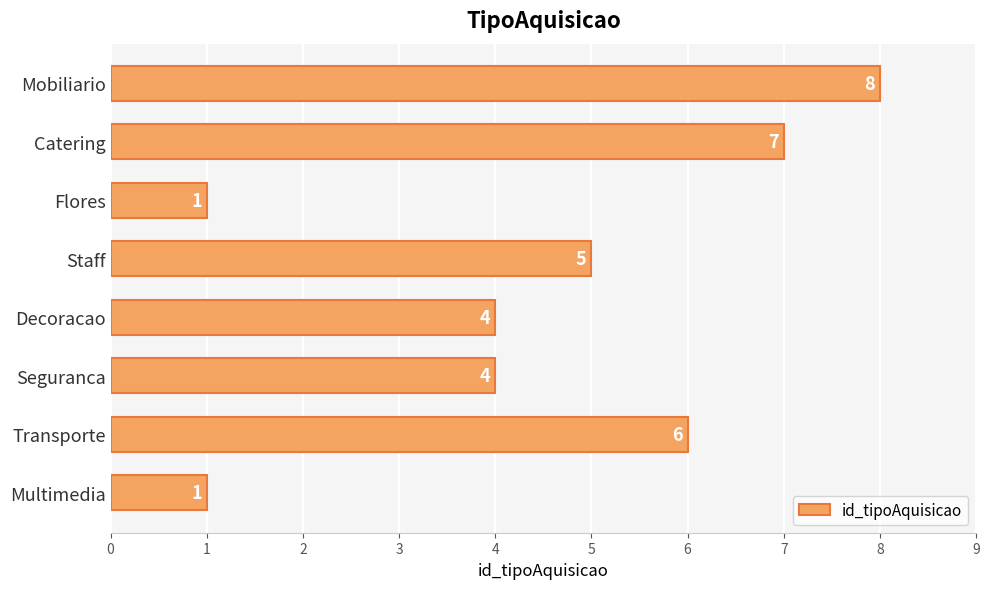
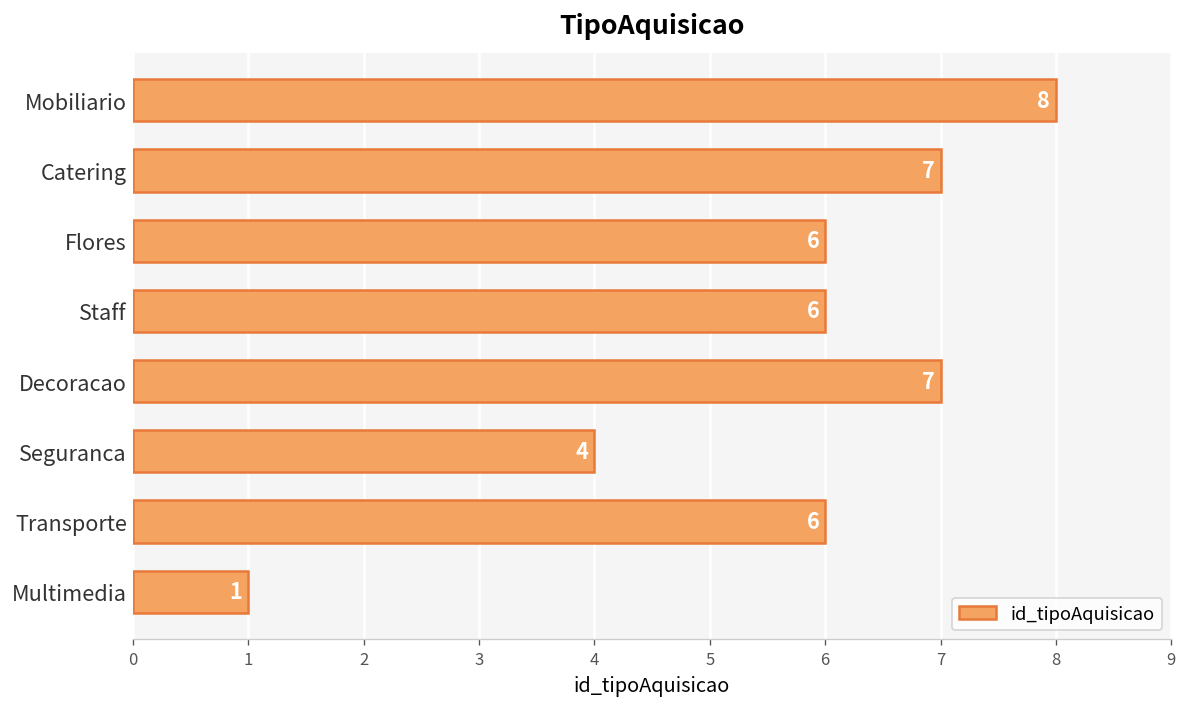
Flores: 1 -> 6
Staff: 5 -> 6
Decoracao: 4 -> 7
